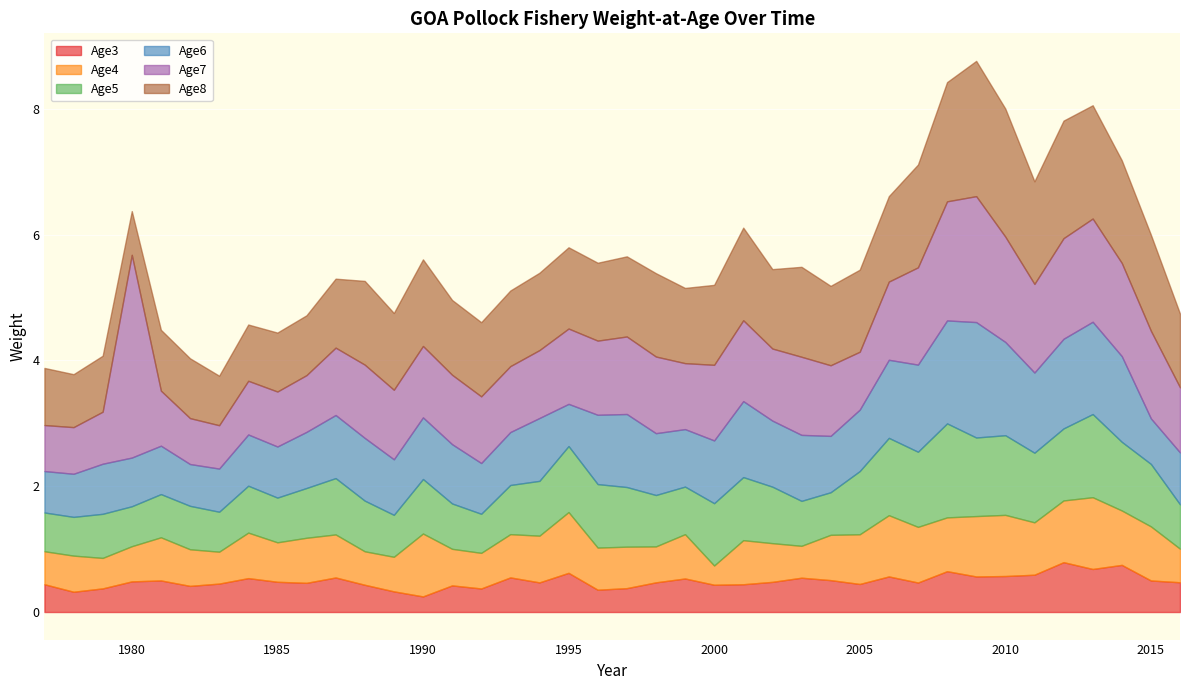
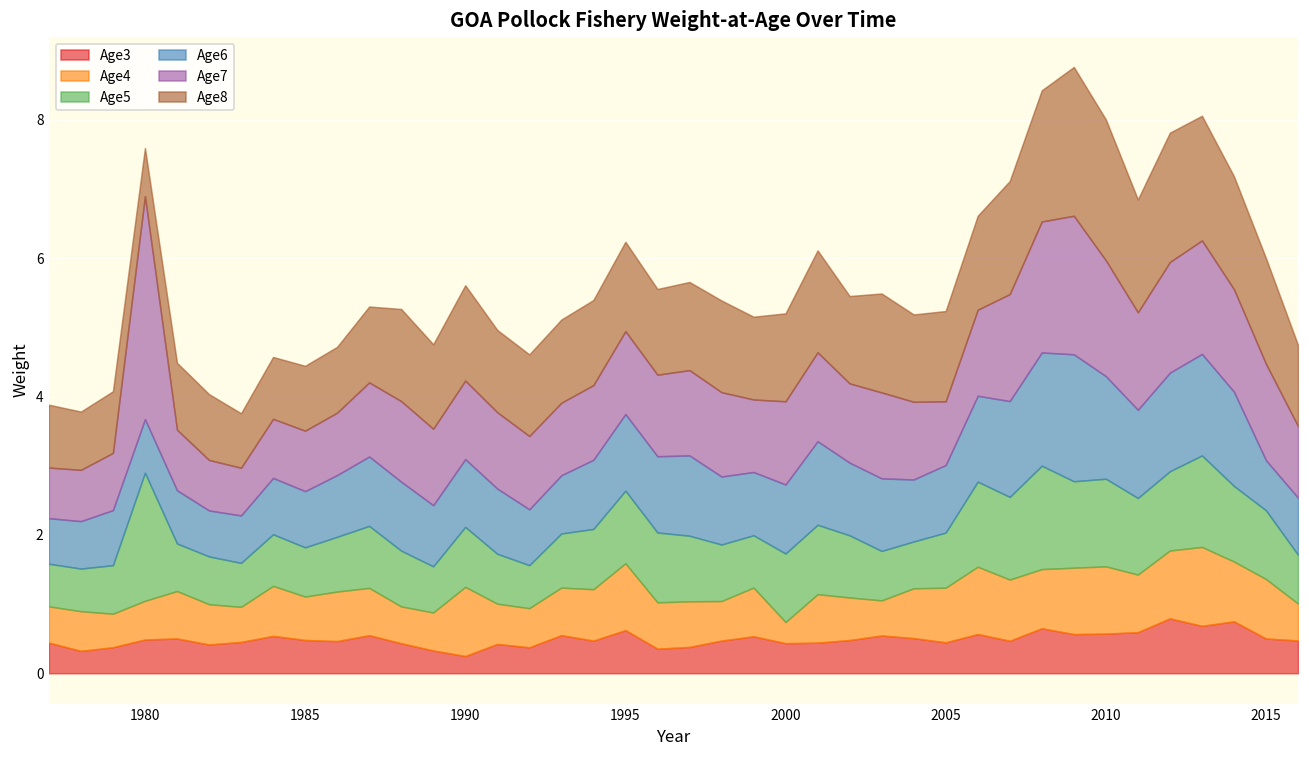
Age5, 1980: 0.6 -> 1.9
Age6, 1995: 0.7 -> 1.1
Age5, 2005: 1.0 -> 0.8
